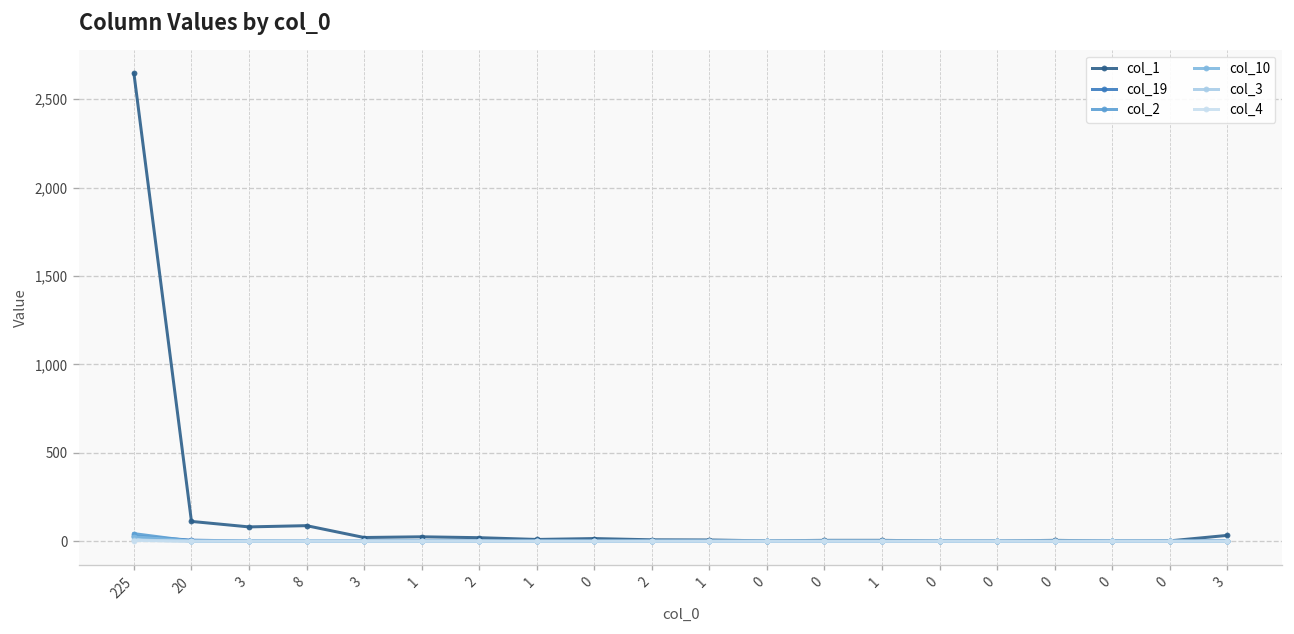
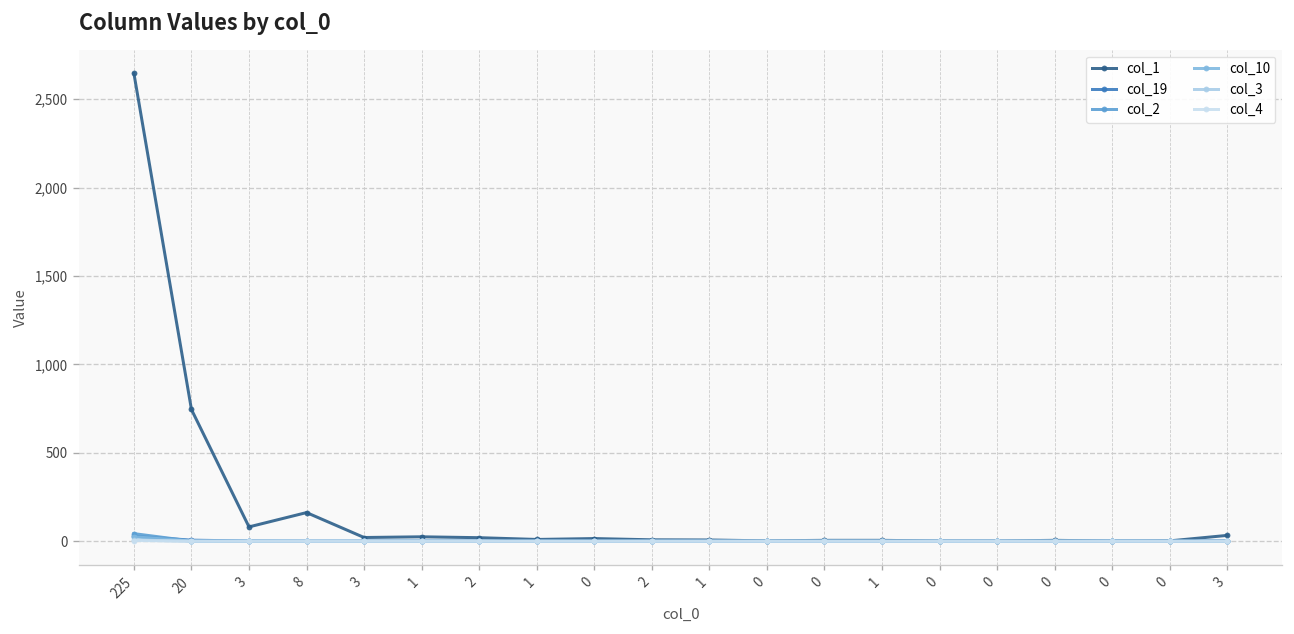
col_1, 20: 110 -> 750
col_1, 8: 90 -> 160
